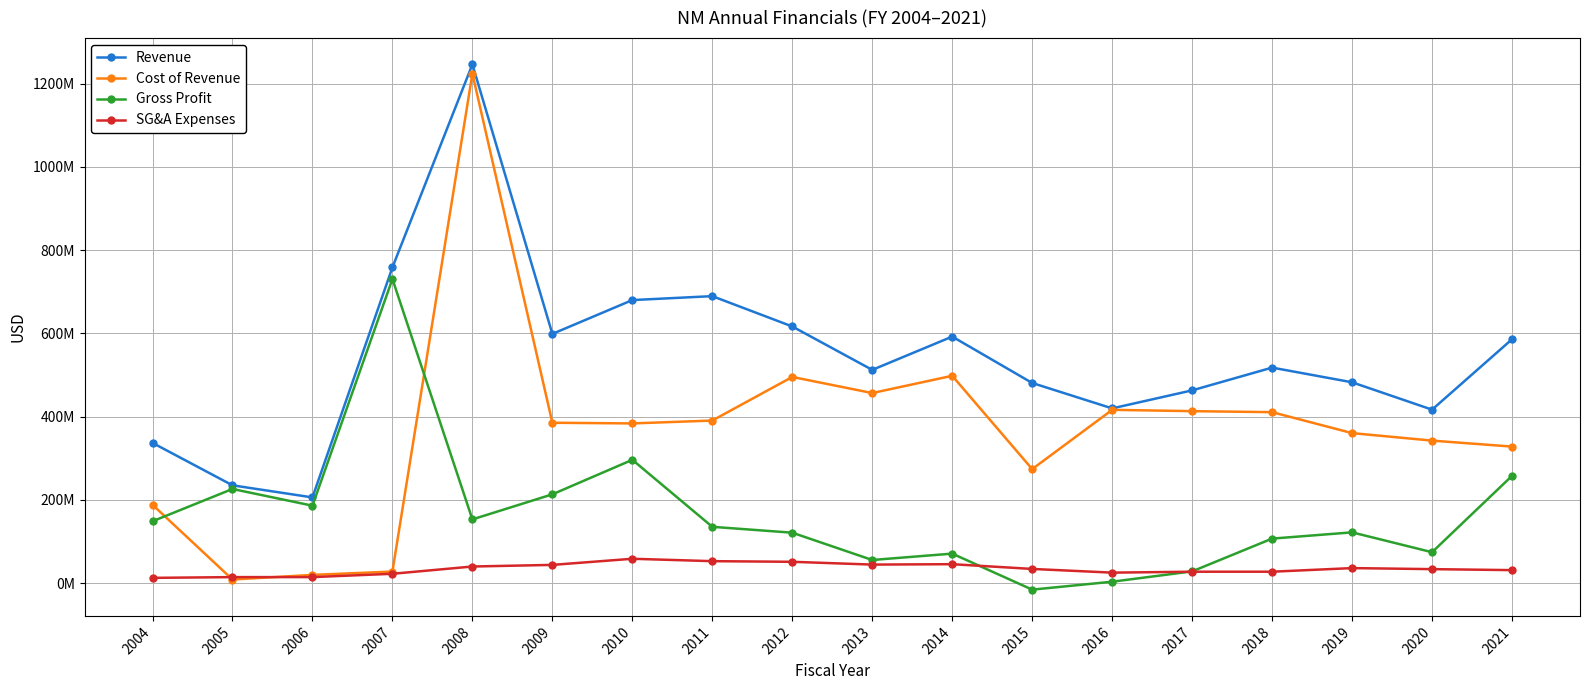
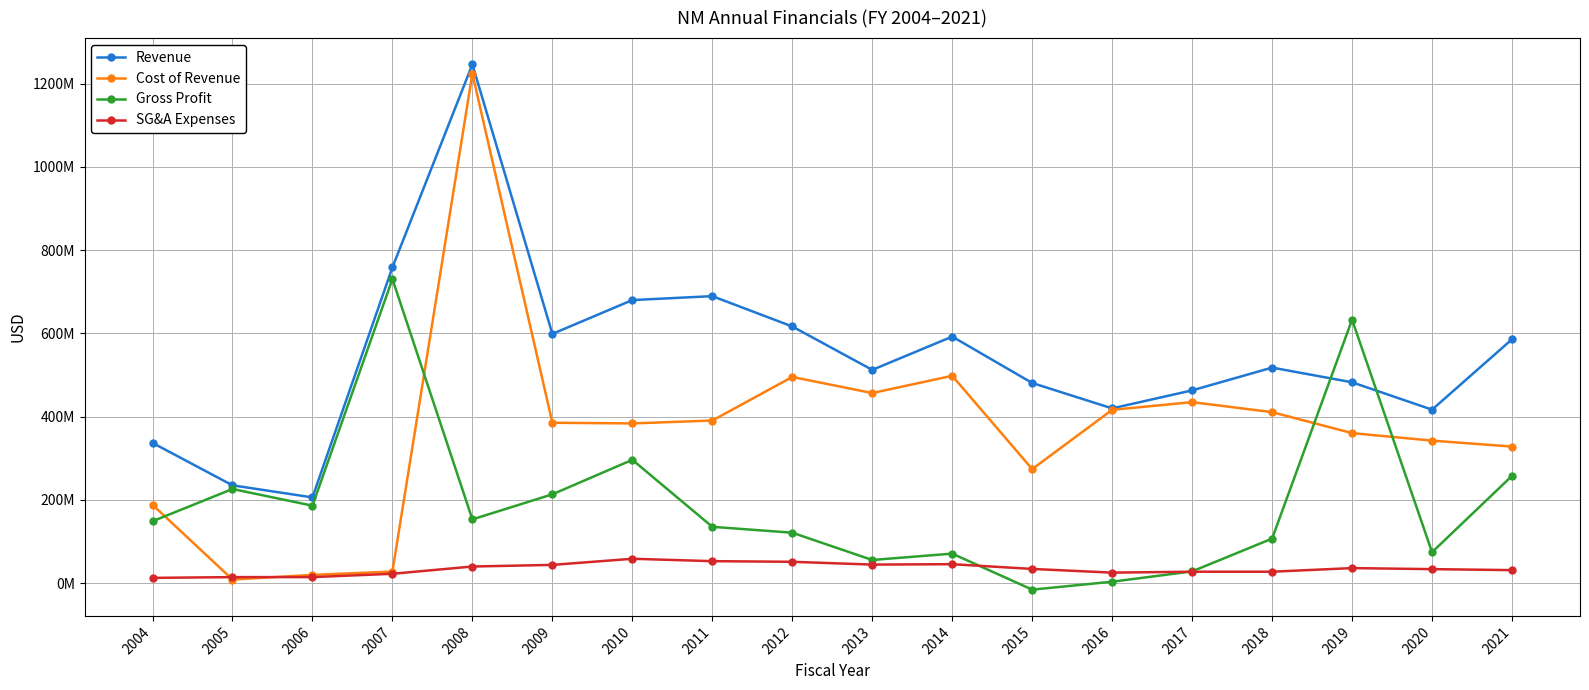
Cost of Revenue, 2017: 410000000 -> 430000000
Gross Profit, 2019: 120000000 -> 630000000
